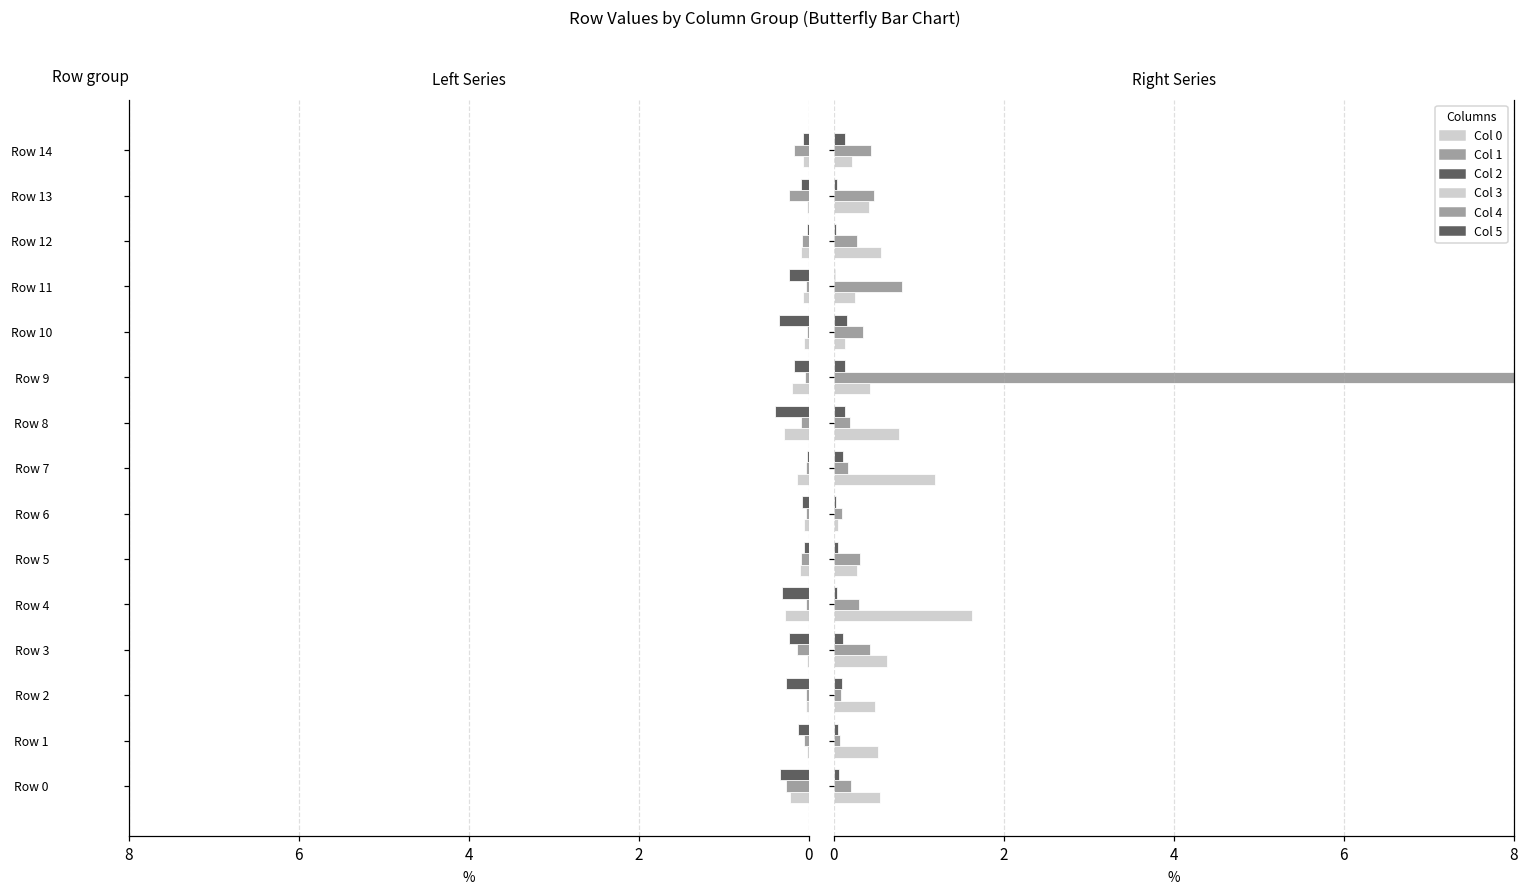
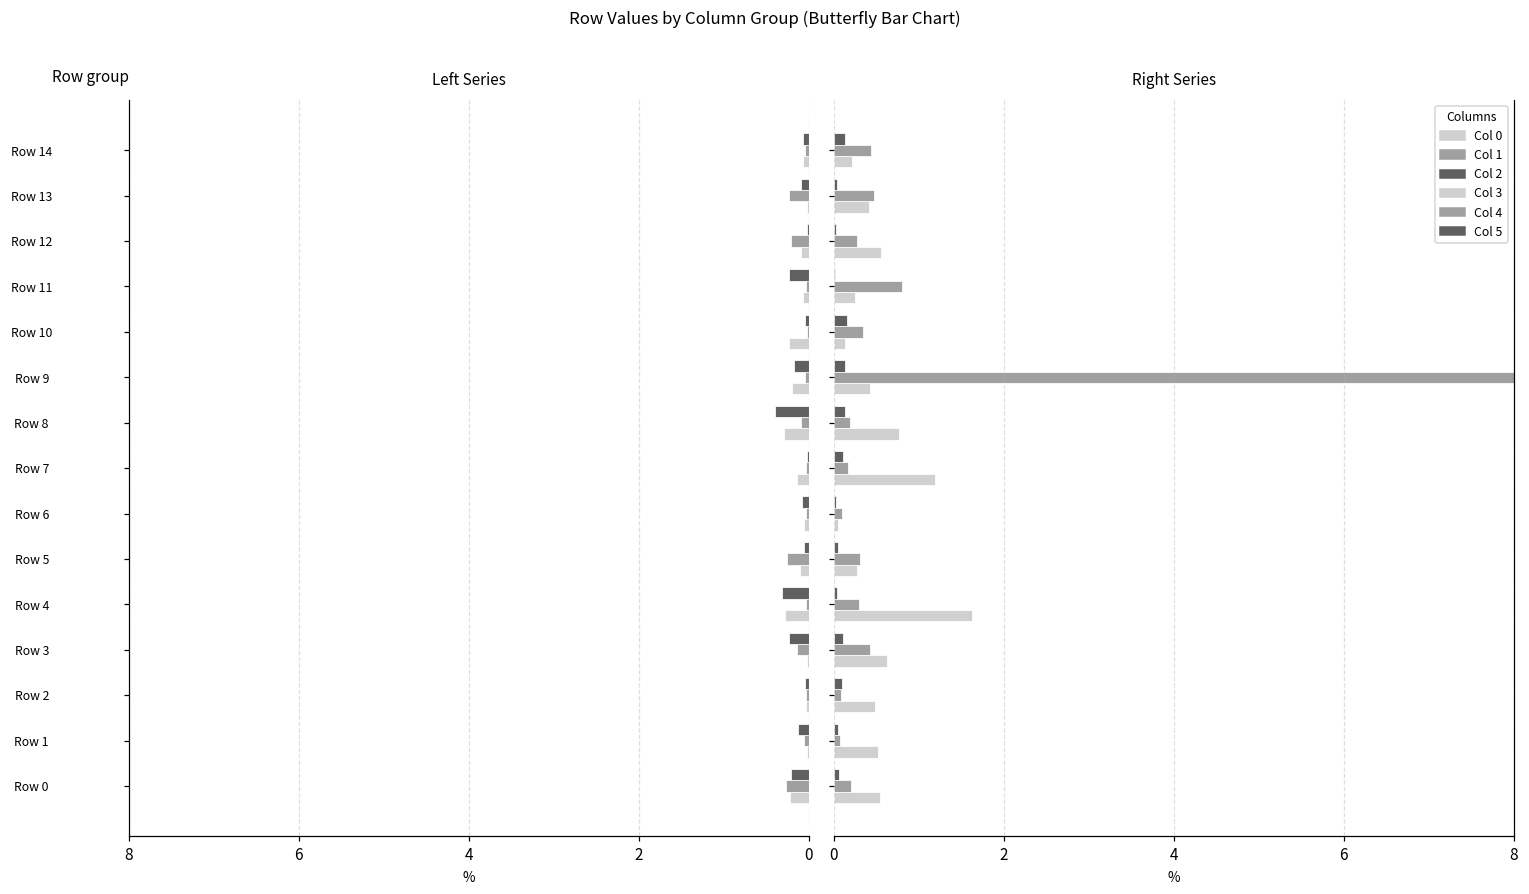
Left Series, Col 1, Row 14: 0.2 -> 0.0
Left Series, Col 1, Row 12: 0.1 -> 0.2
Left Series, Col 2, Row 10: 0.4 -> 0.0
Left Series, Col 0, Row 10: 0.1 -> 0.2
Left Series, Col 1, Row 5: 0.1 -> 0.3
Left Series, Col 2, Row 2: 0.3 -> 0.0
Left Series, Col 2, Row 0: 0.3 -> 0.2
